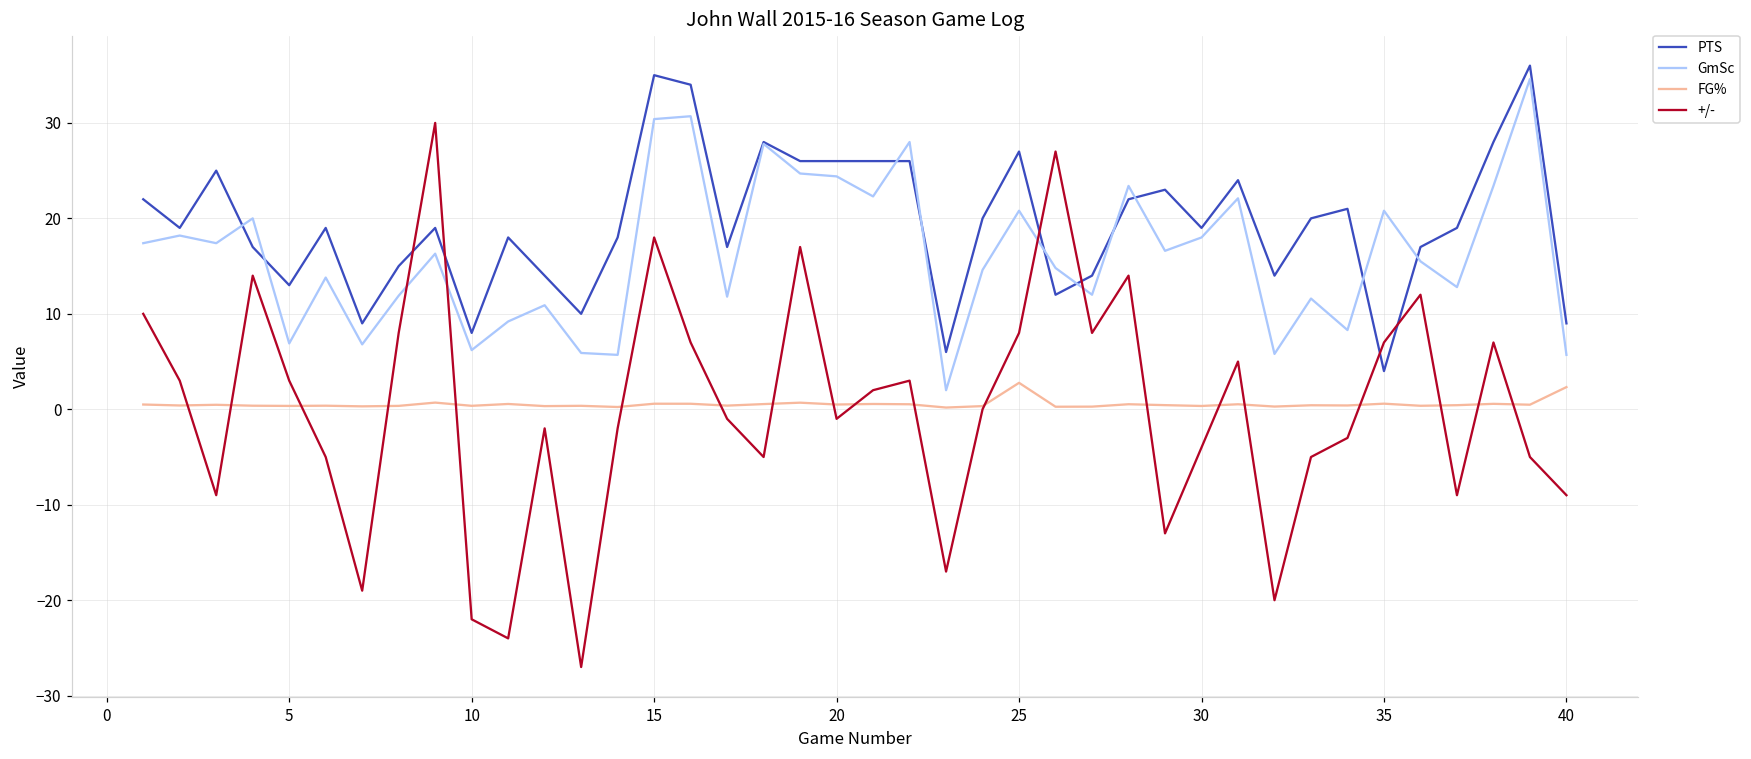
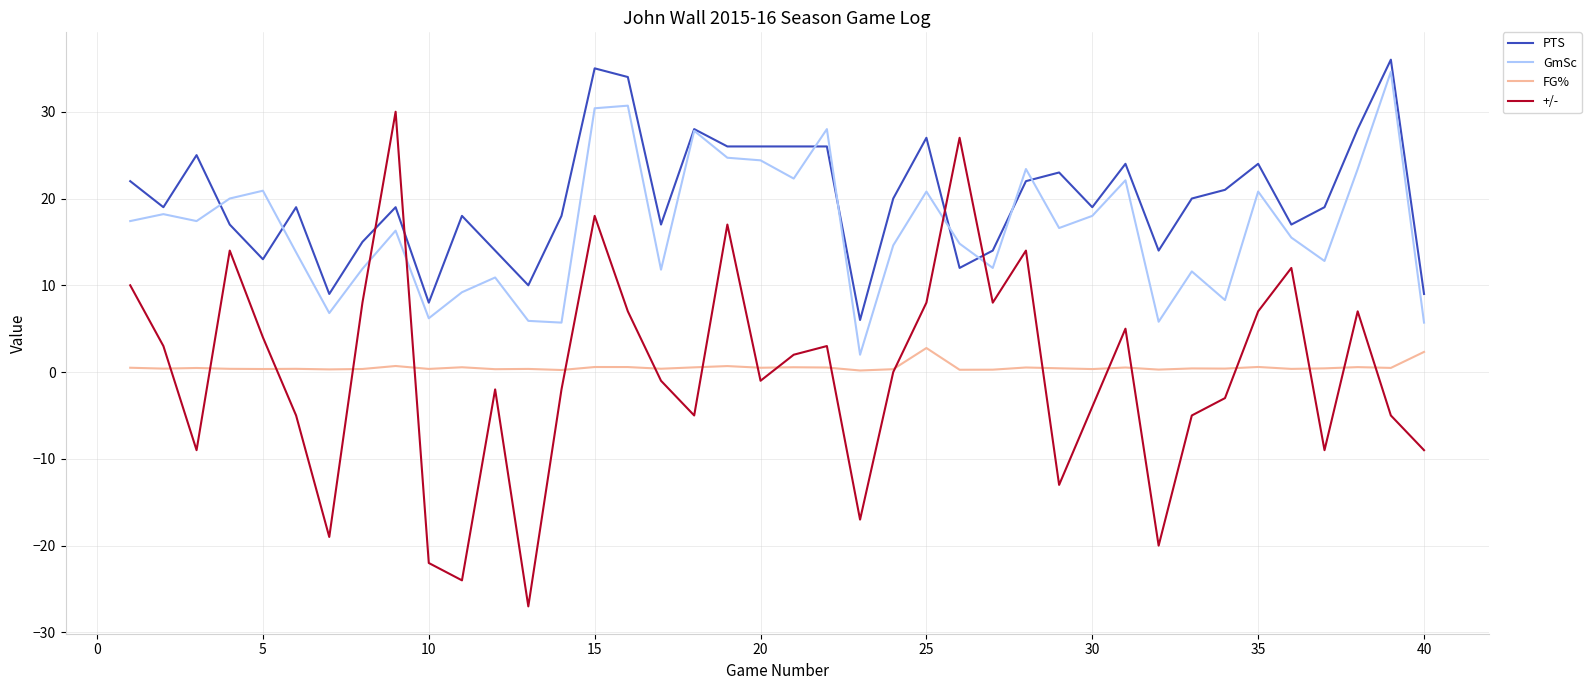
GmSc, 5: 7 -> 21
+/-, 5: 3 -> 4
PTS, 35: 4 -> 24
